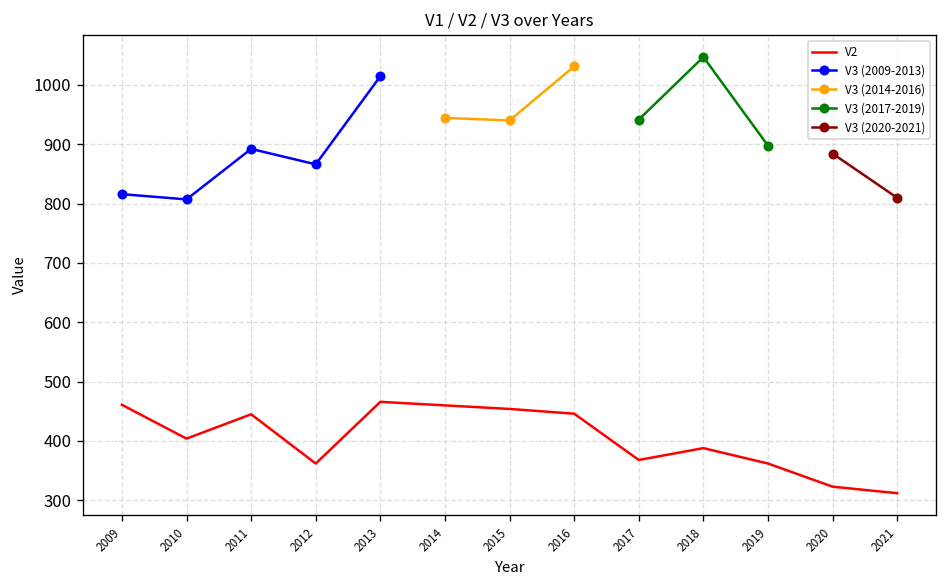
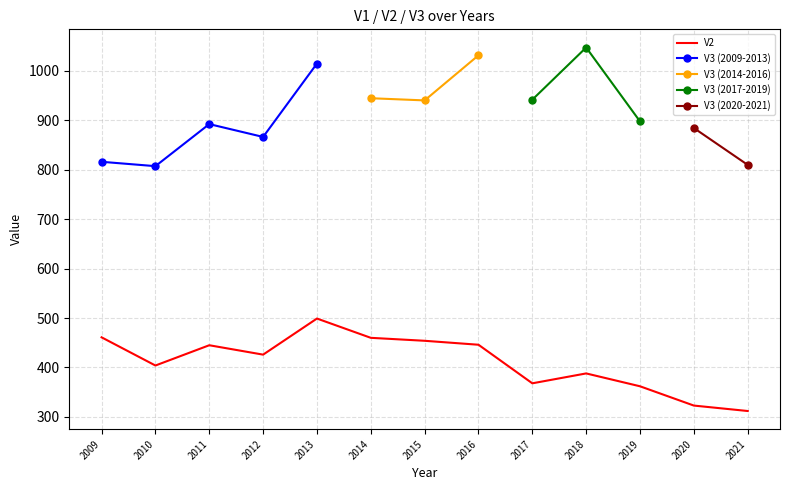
V2, 2012: 360 -> 430
V2, 2013: 470 -> 500
